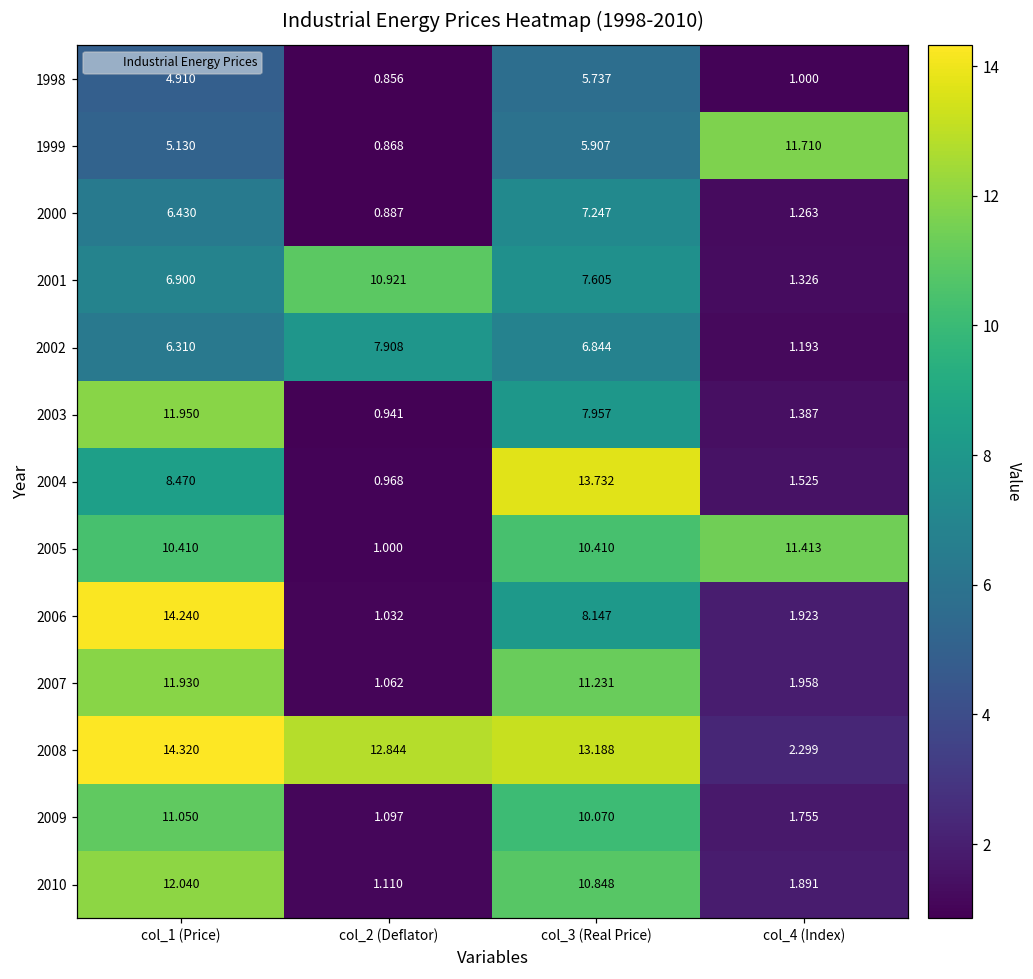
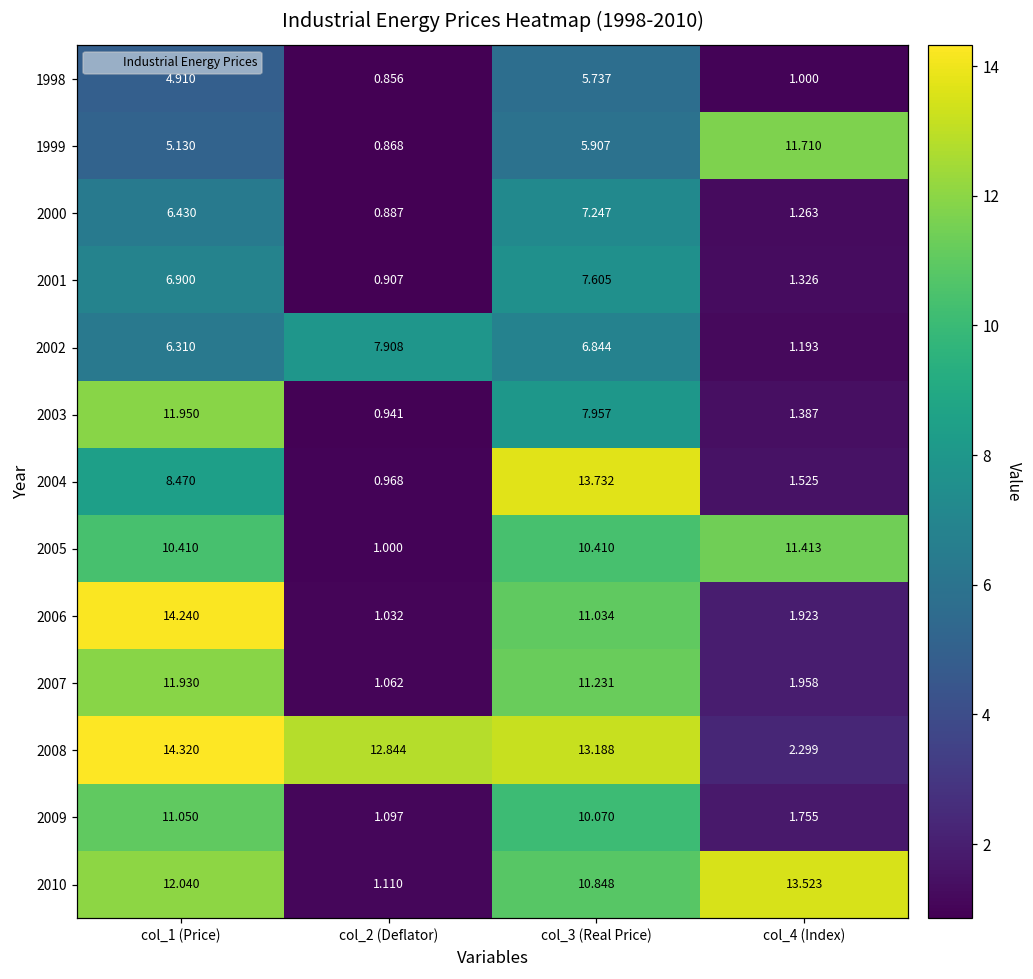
2001, col_2 (Deflator): 10.921 -> 0.907
2006, col_3 (Real Price): 8.147 -> 11.034
2010, col_4 (Index): 1.891 -> 13.523
